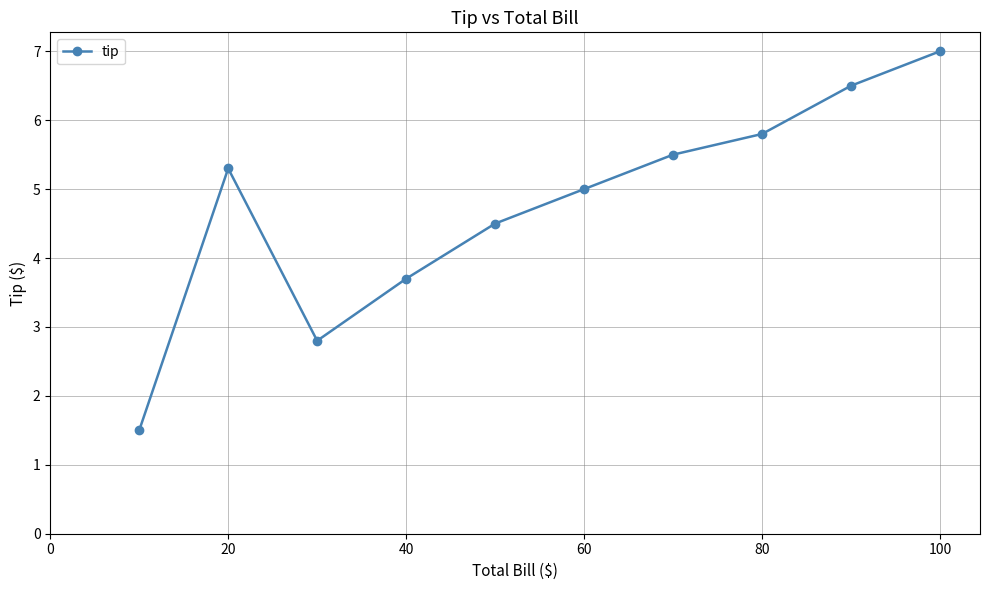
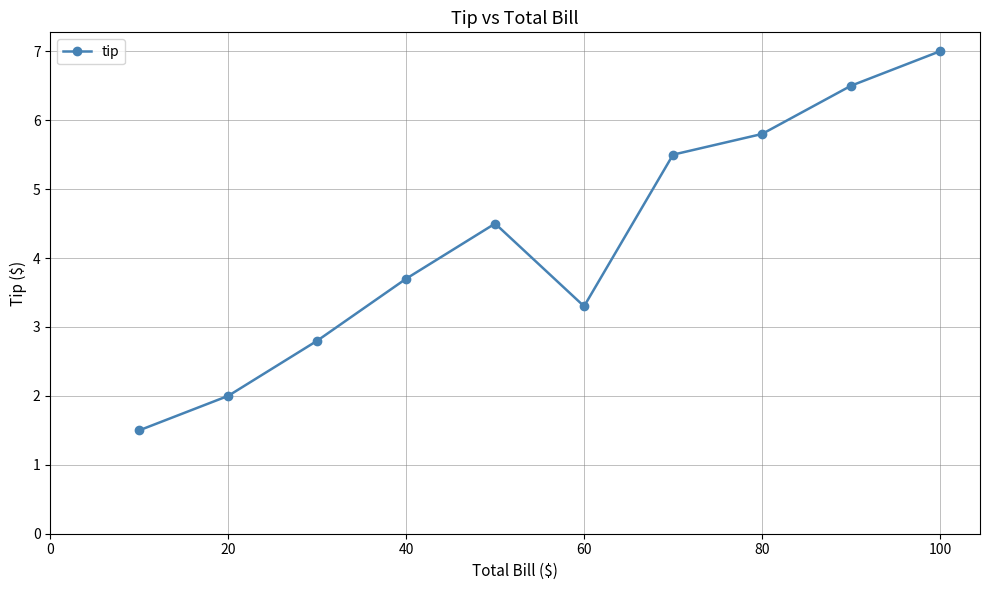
20: 5.3 -> 2.0
60: 5.0 -> 3.3
